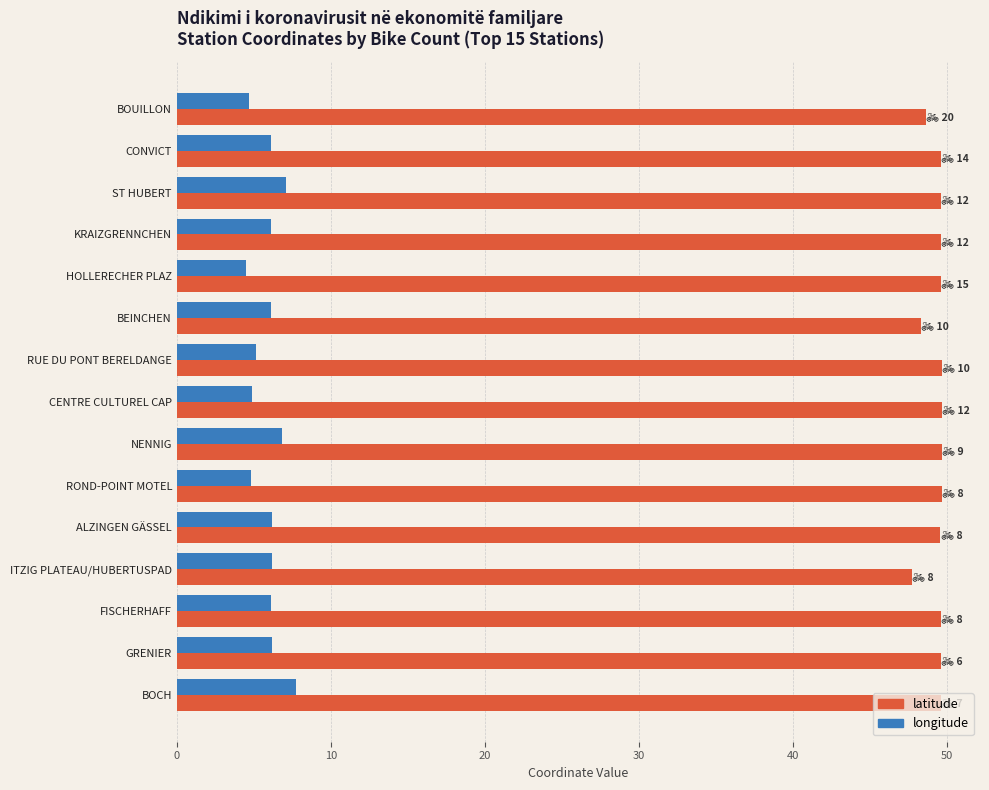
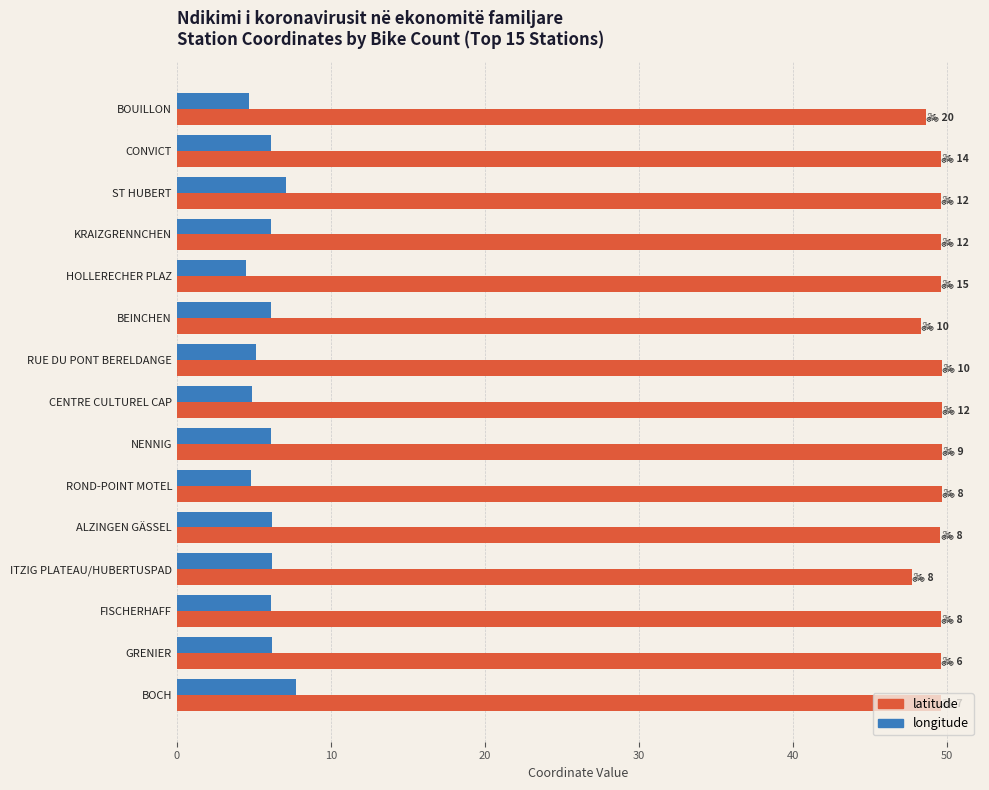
longitude, NENNIG: 6.9 -> 6.1
